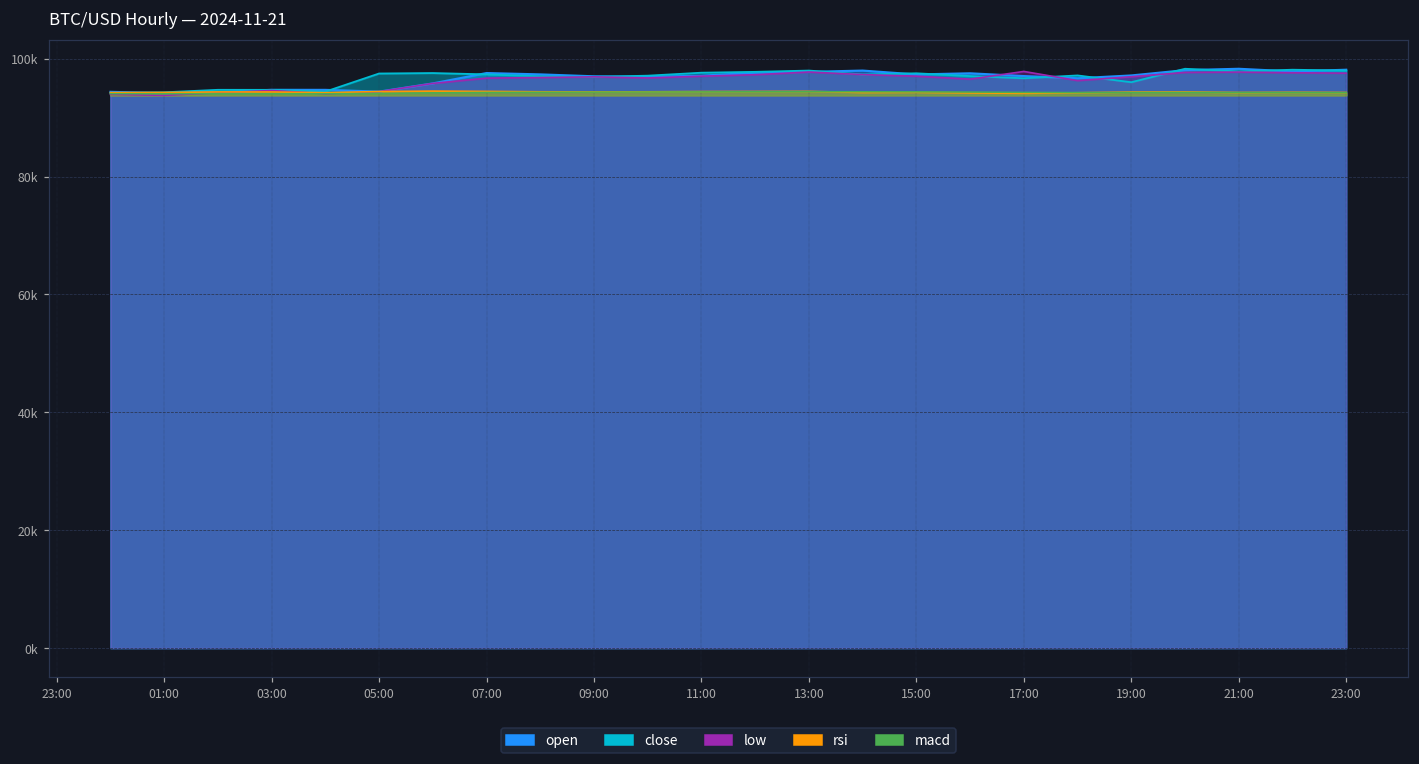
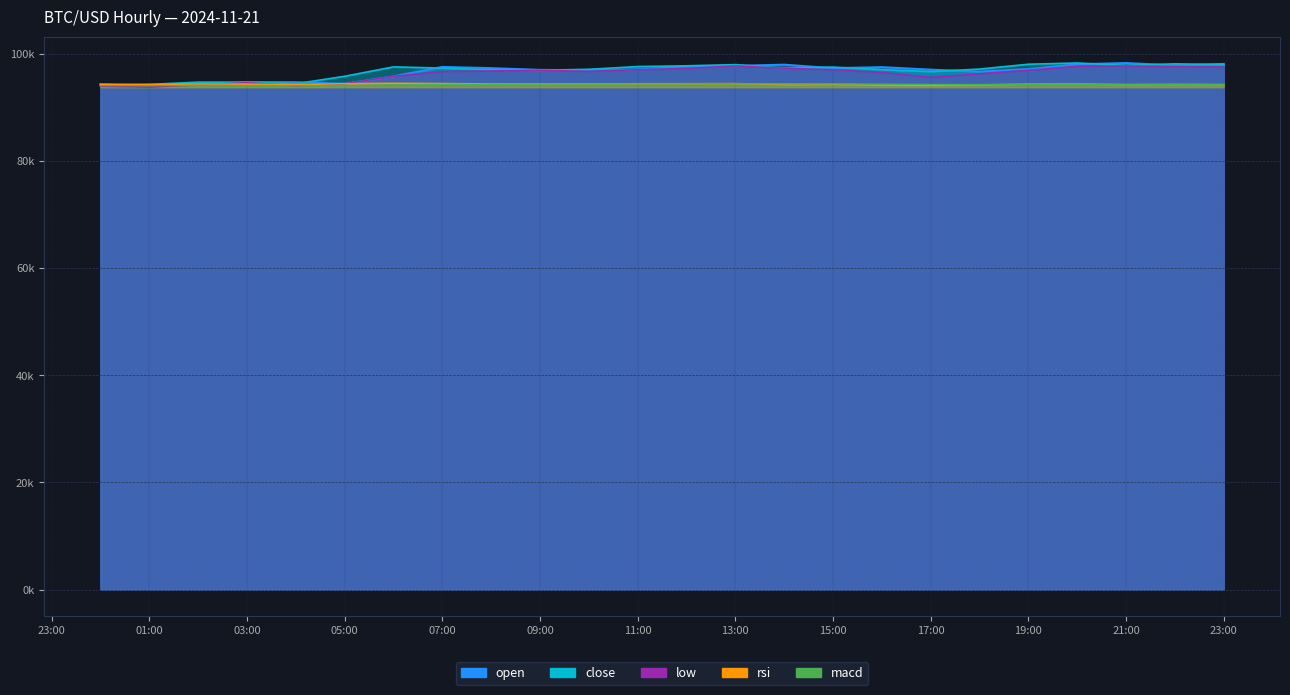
close, 05:00: 97000 -> 96000
low, 17:00: 98000 -> 96000
close, 19:00: 96000 -> 98000
